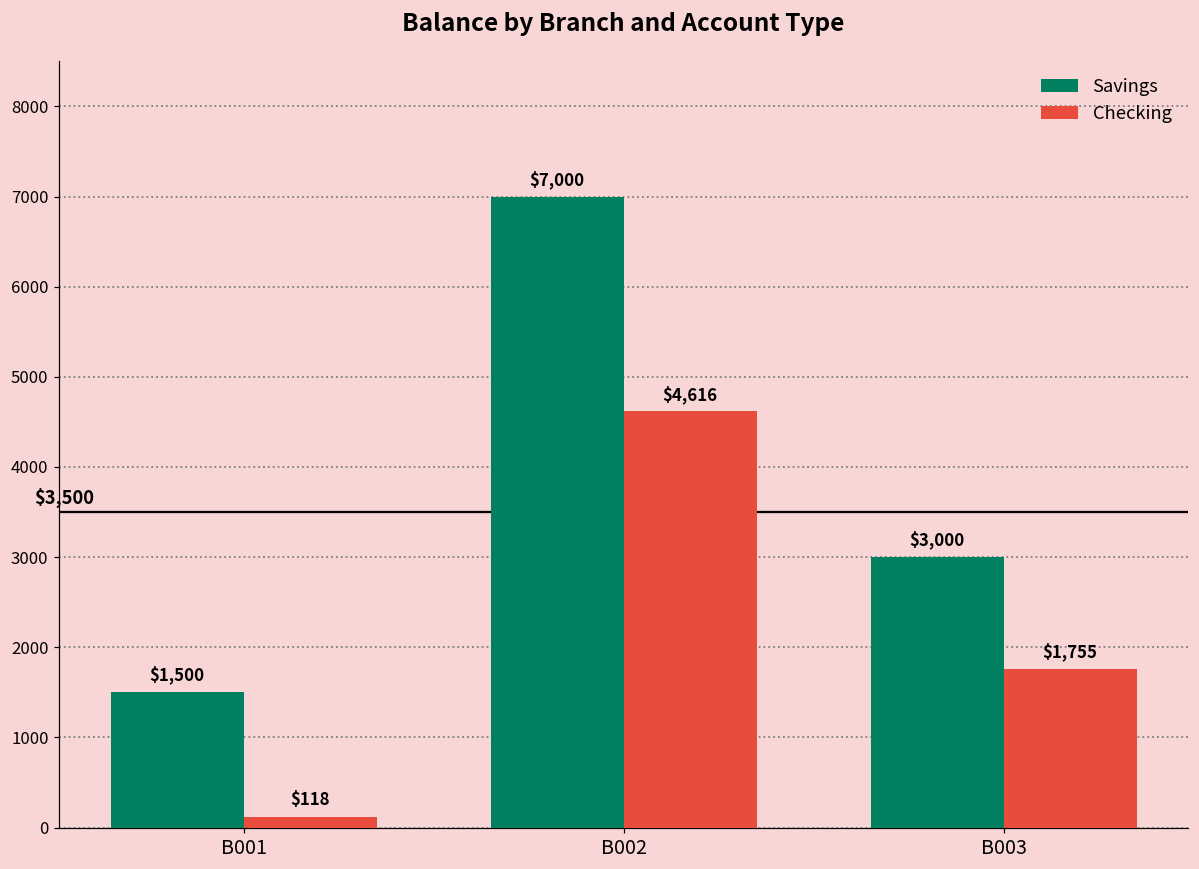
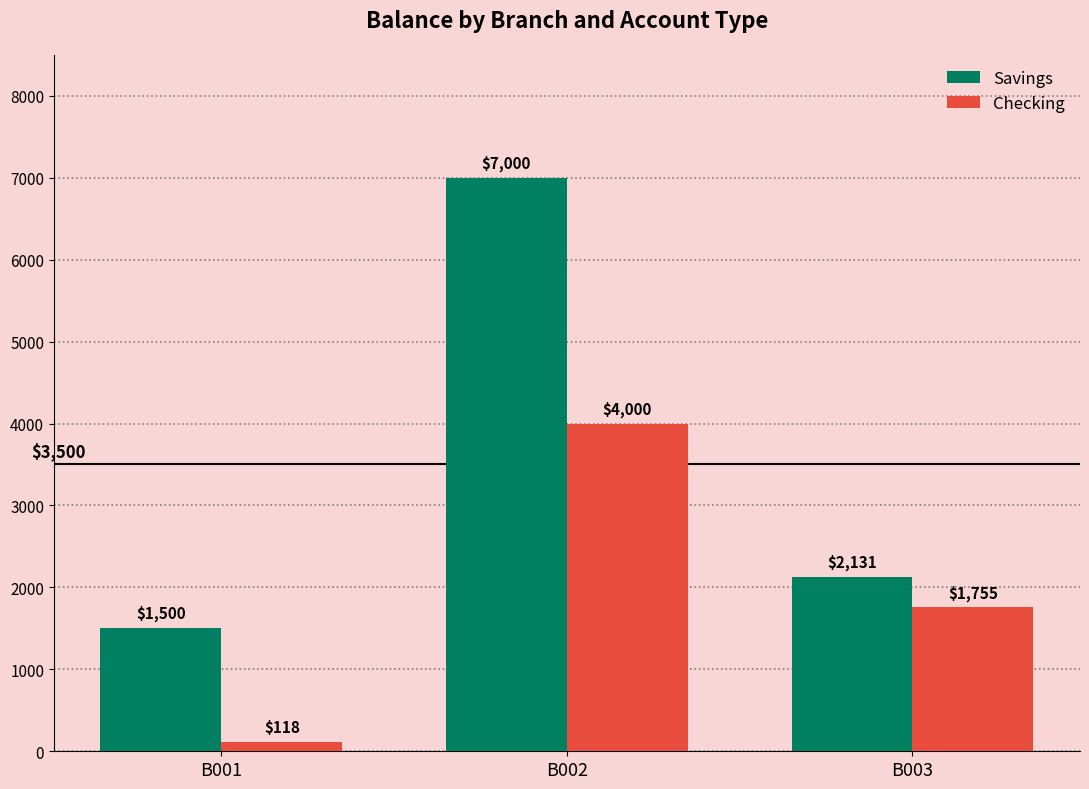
Checking, B002: $4,616 -> $4,000
Savings, B003: $3,000 -> $2,131
